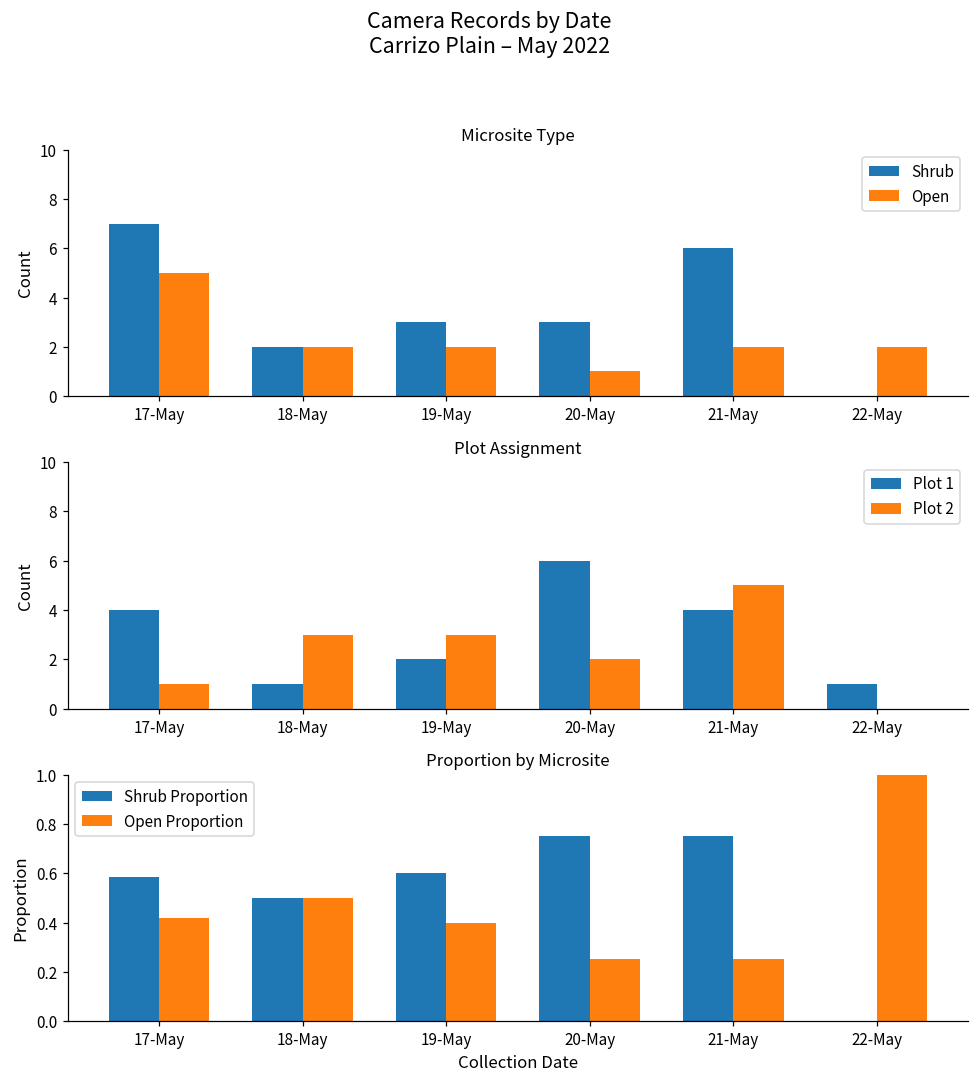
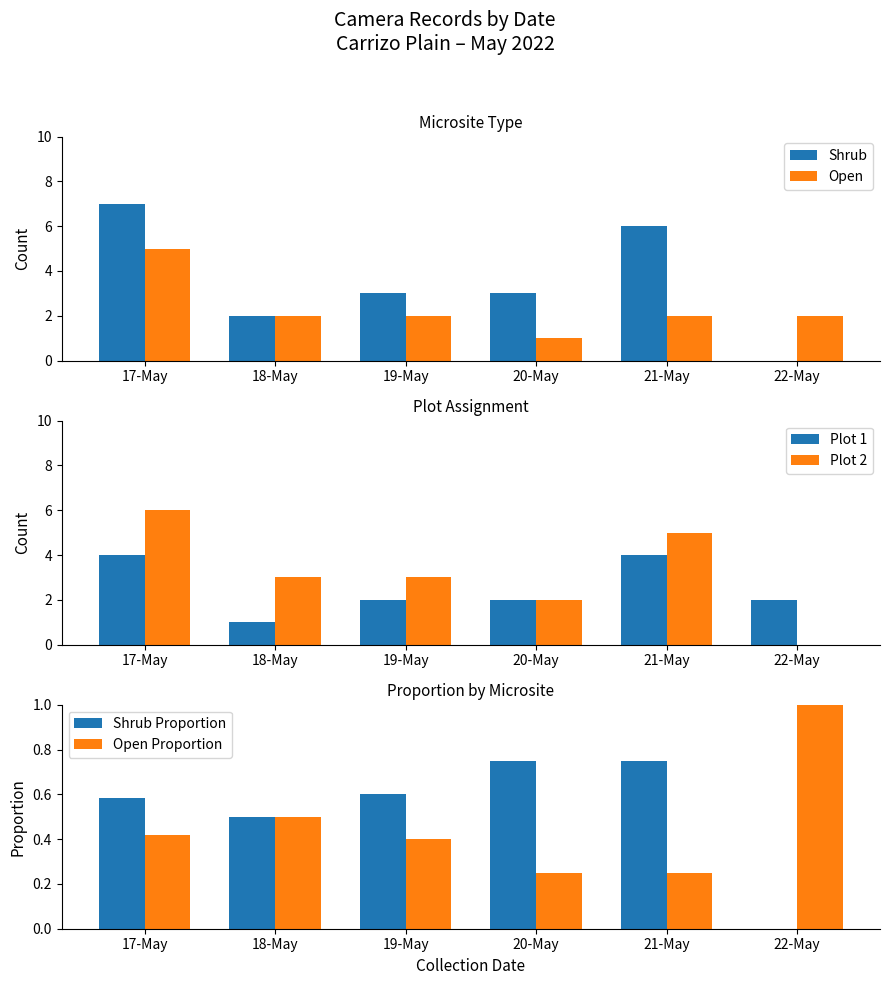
Plot Assignment, Plot 2, 17-May: 1 -> 6
Plot Assignment, Plot 1, 20-May: 6 -> 2
Plot Assignment, Plot 1, 22-May: 1 -> 2
